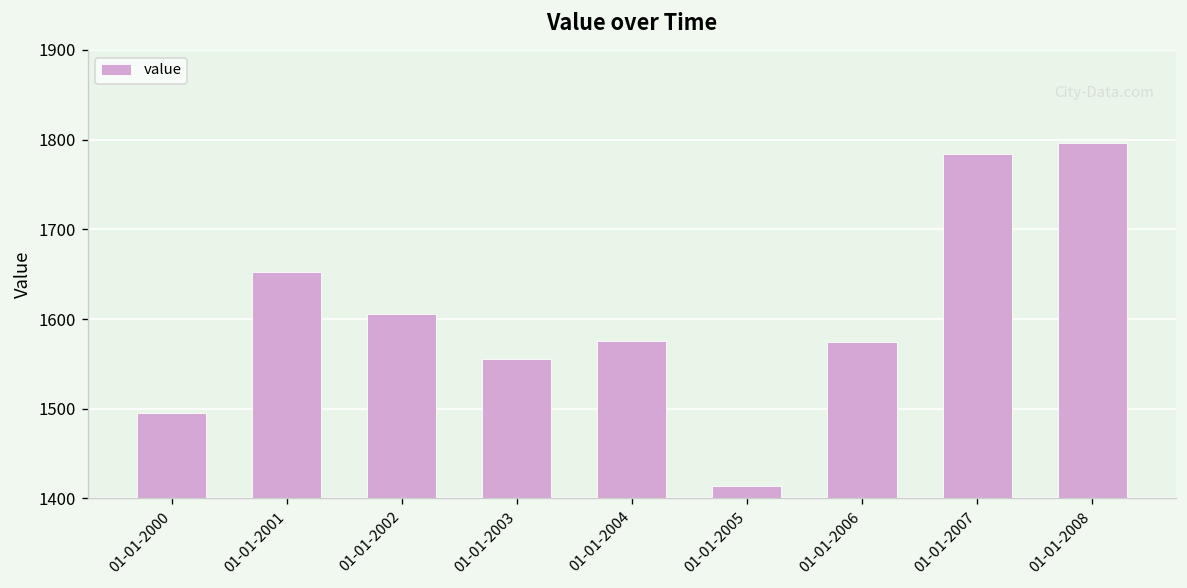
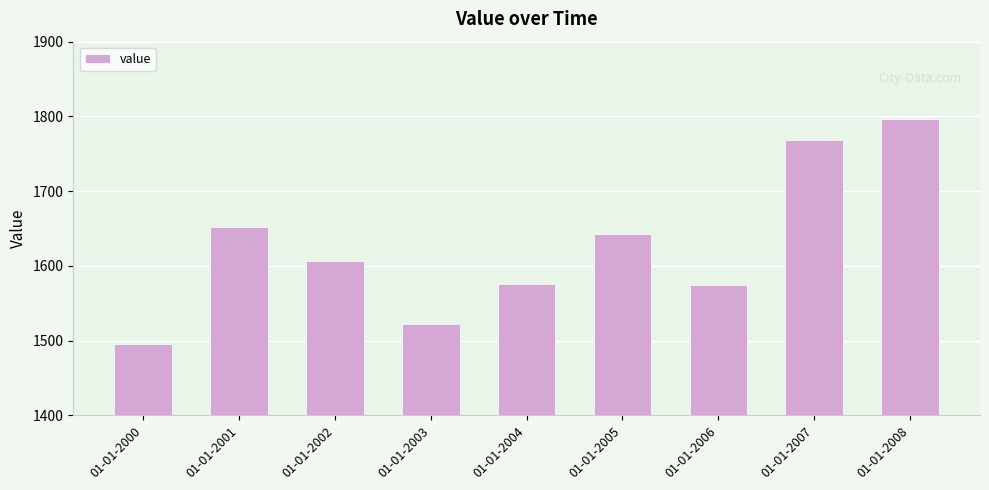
01-01-2003: 1560 -> 1520
01-01-2005: 1410 -> 1640
01-01-2007: 1780 -> 1770
